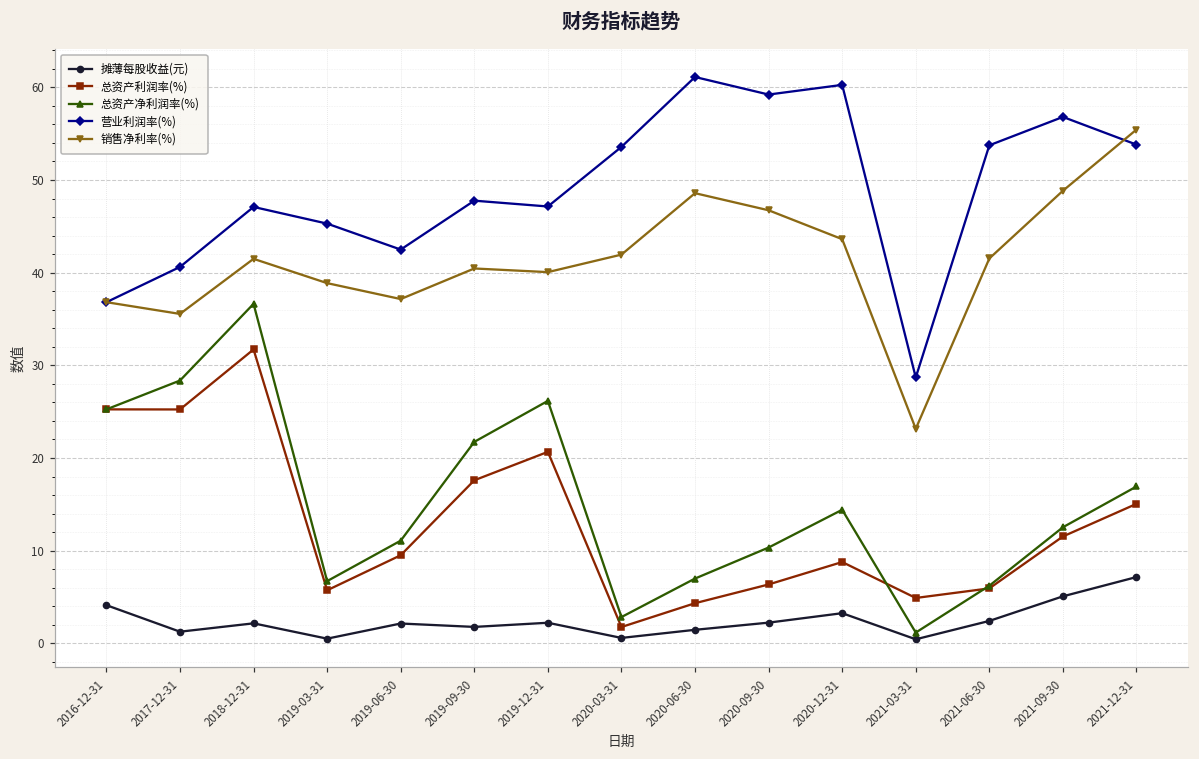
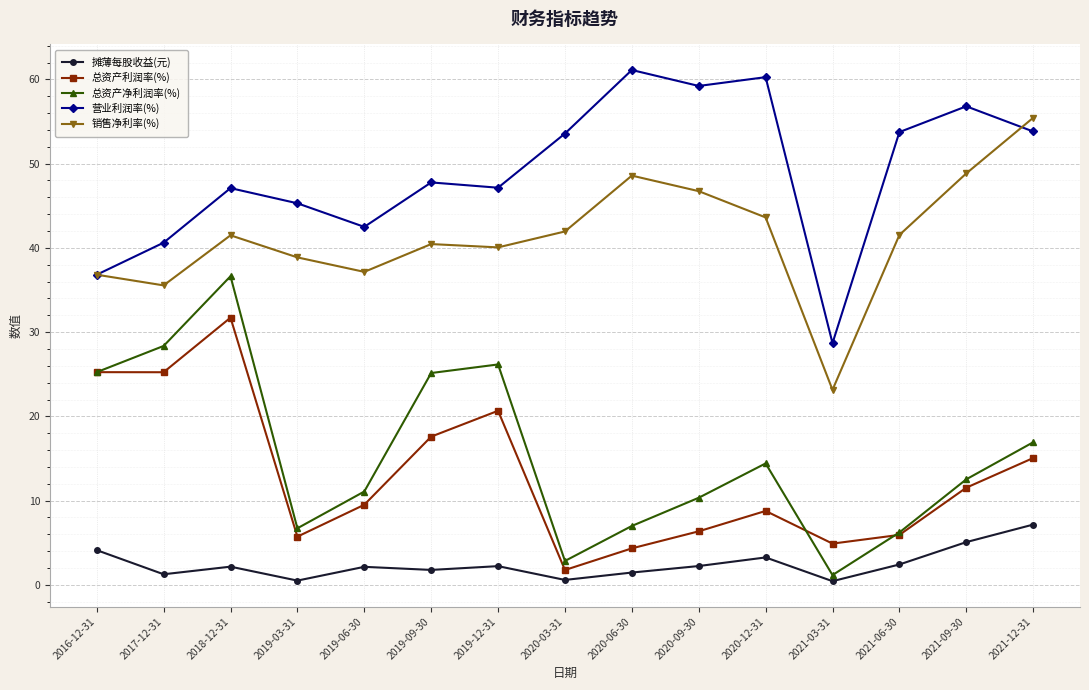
总资产净利润率(%), 2019-09-30: 22 -> 25
